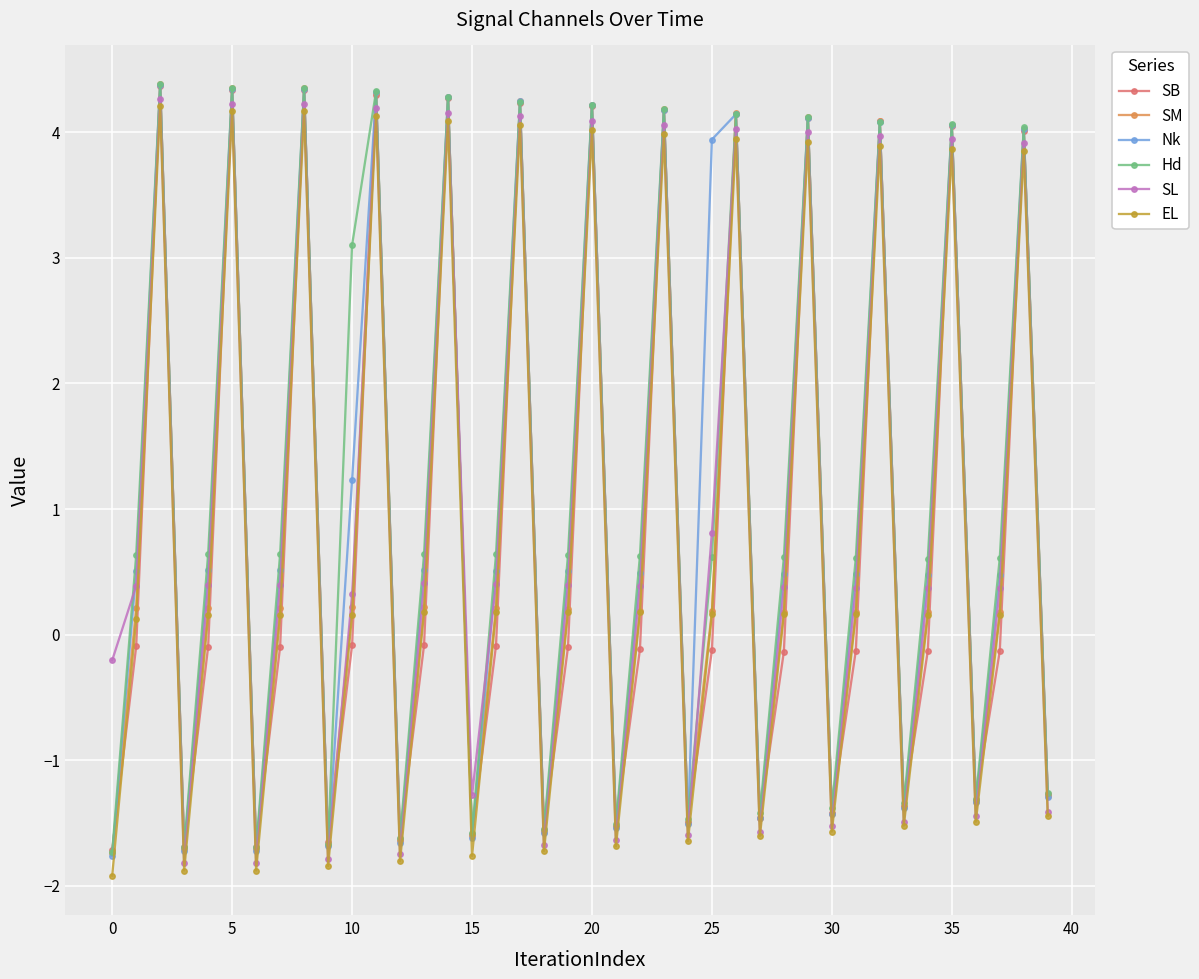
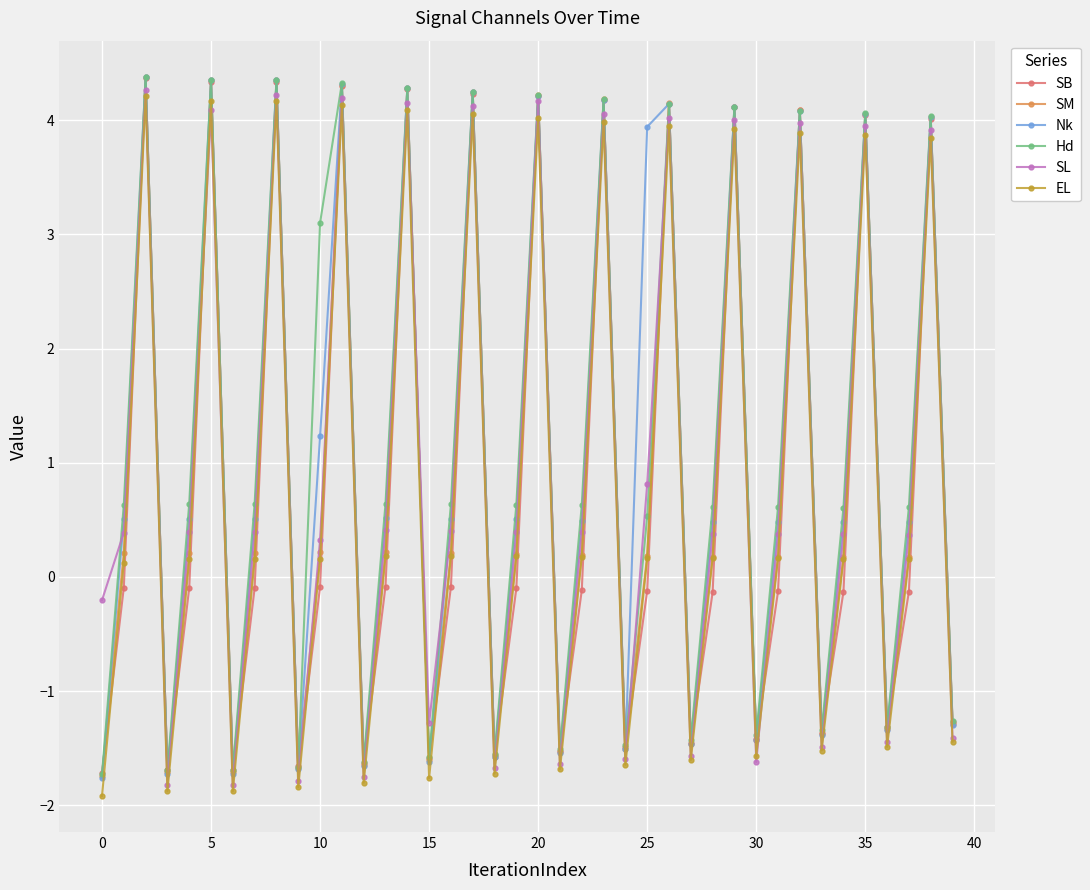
SL, 5: 4.23 -> 4.09
SL, 20: 4.09 -> 4.17
Hd, 25: 0.62 -> 0.53
SL, 30: -1.53 -> -1.62
